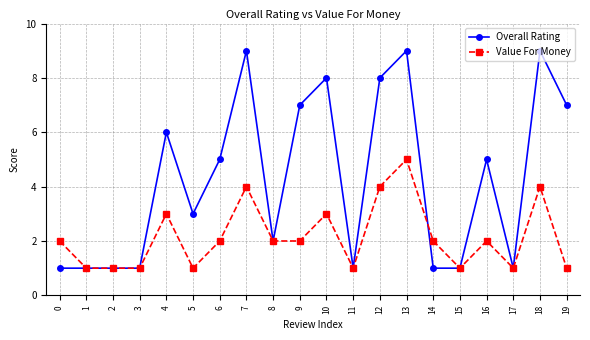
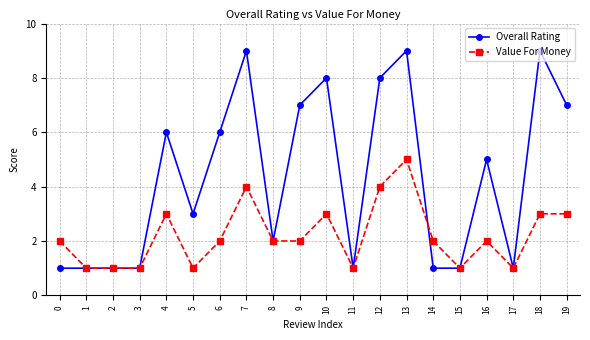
Overall Rating, 6: 5 -> 6
Value For Money, 18: 4 -> 3
Value For Money, 19: 1 -> 3
